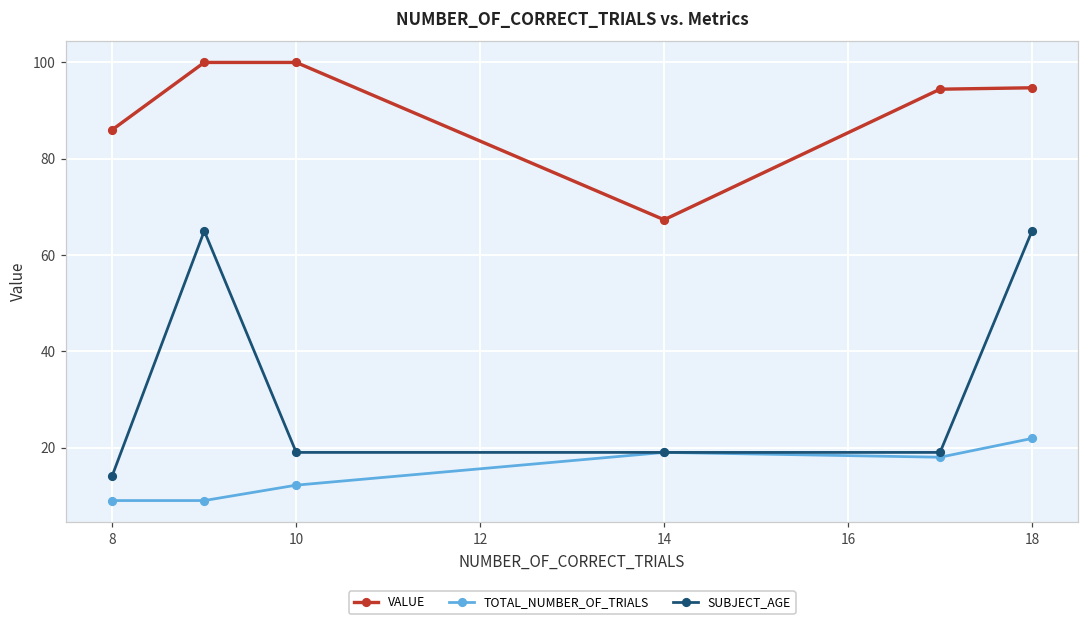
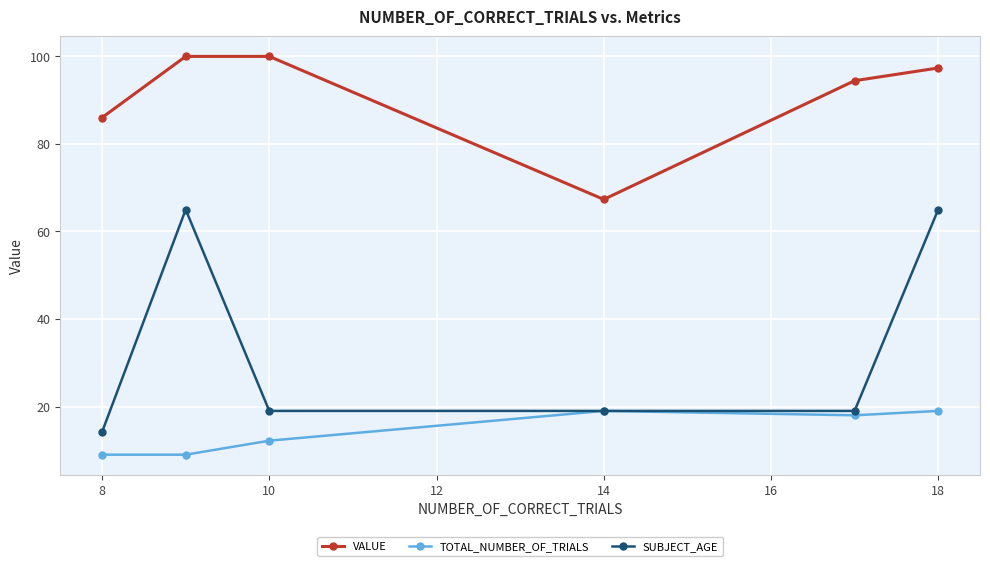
VALUE, 18: 95 -> 97
TOTAL_NUMBER_OF_TRIALS, 18: 22 -> 19
